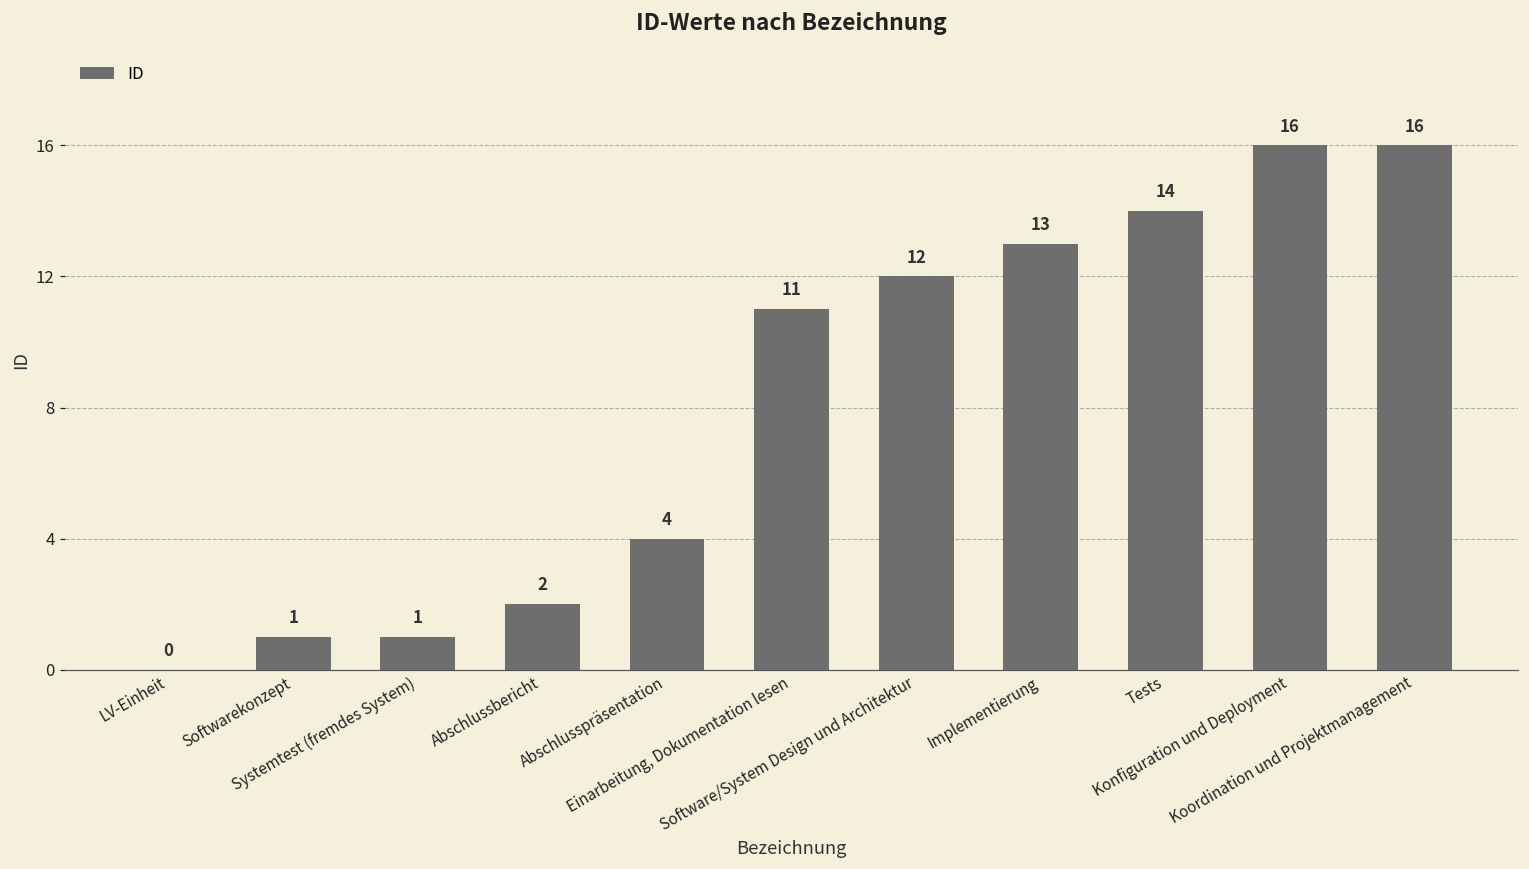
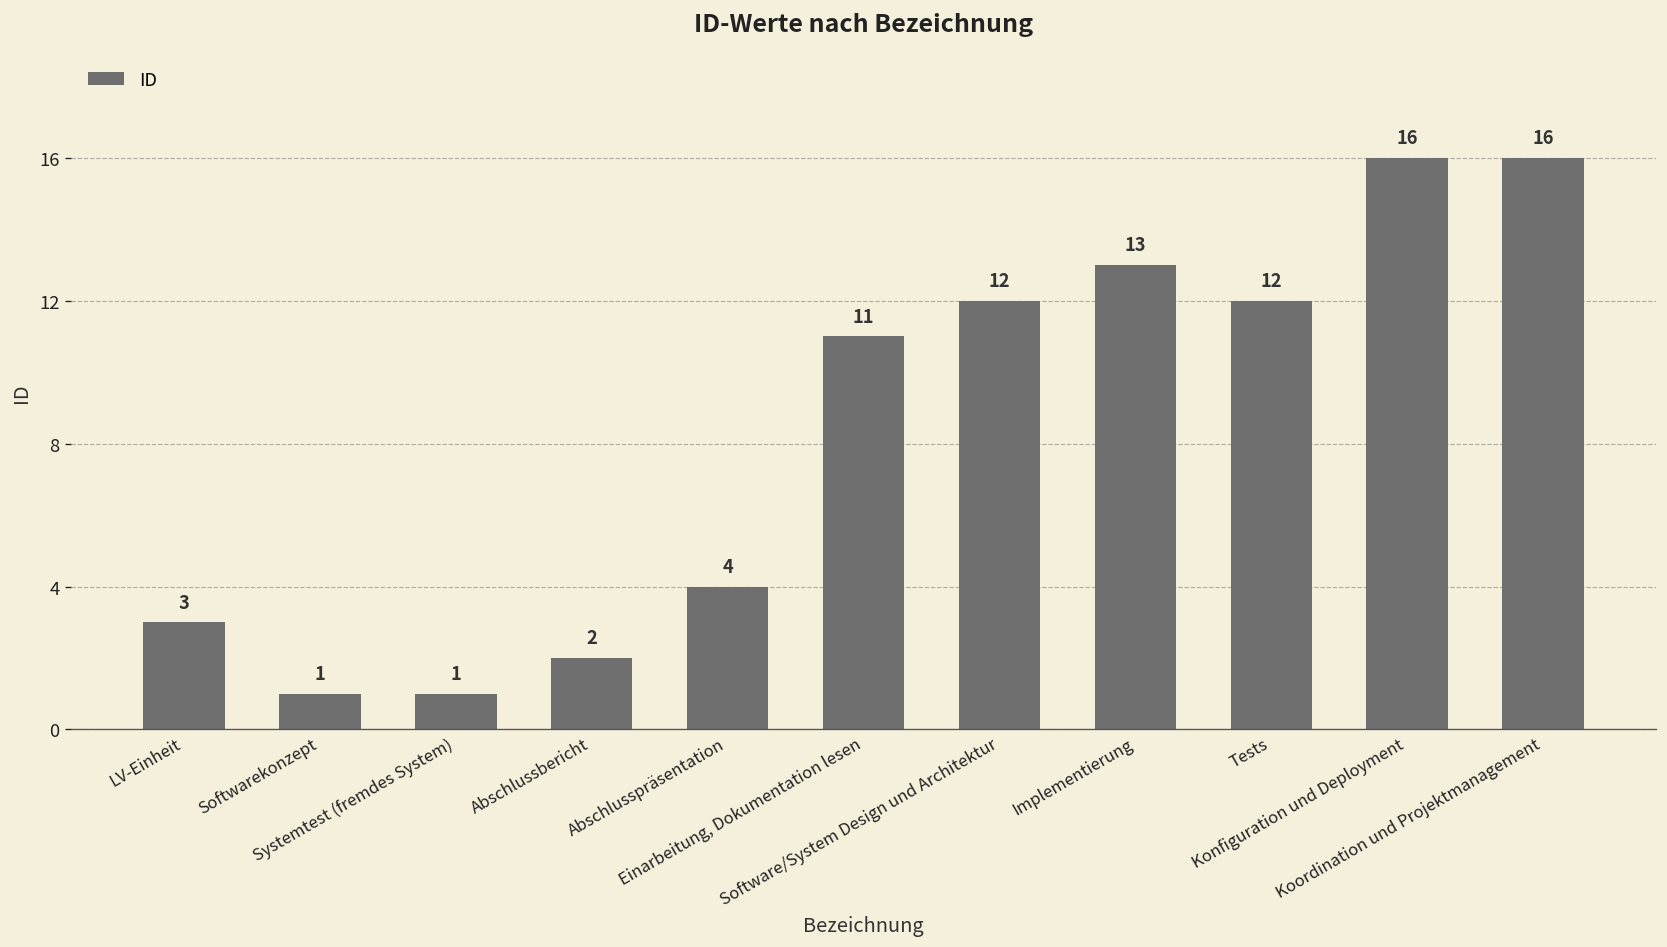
LV-Einheit: 0 -> 3
Tests: 14 -> 12
